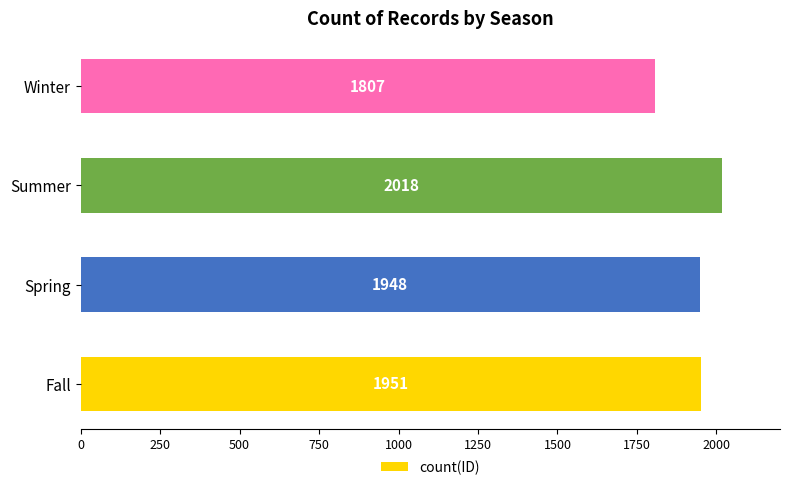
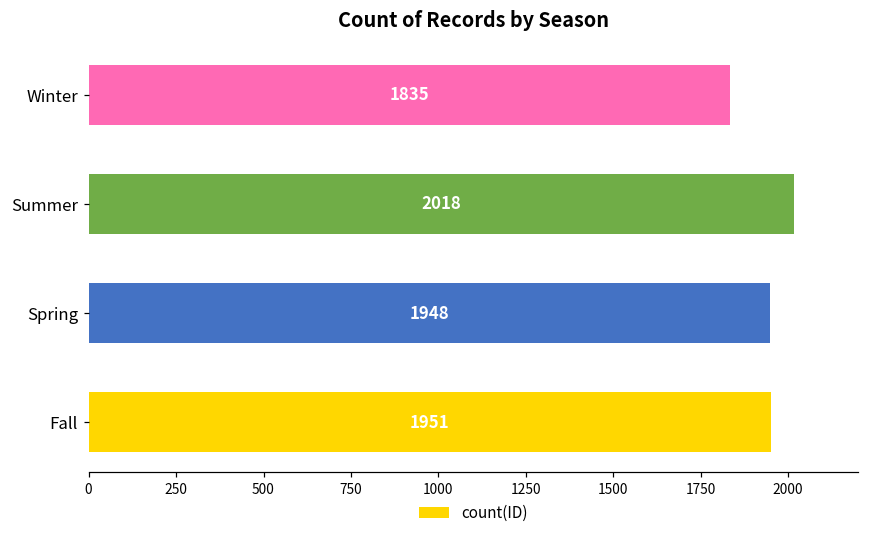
Winter: 1807 -> 1835
